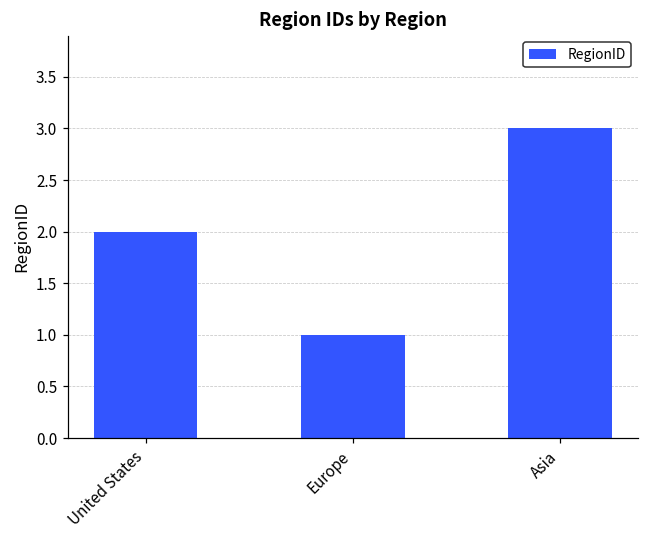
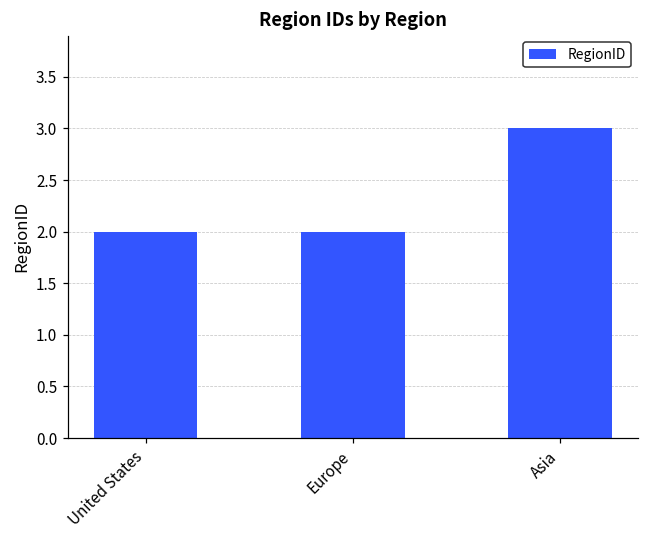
Europe: 1 -> 2
